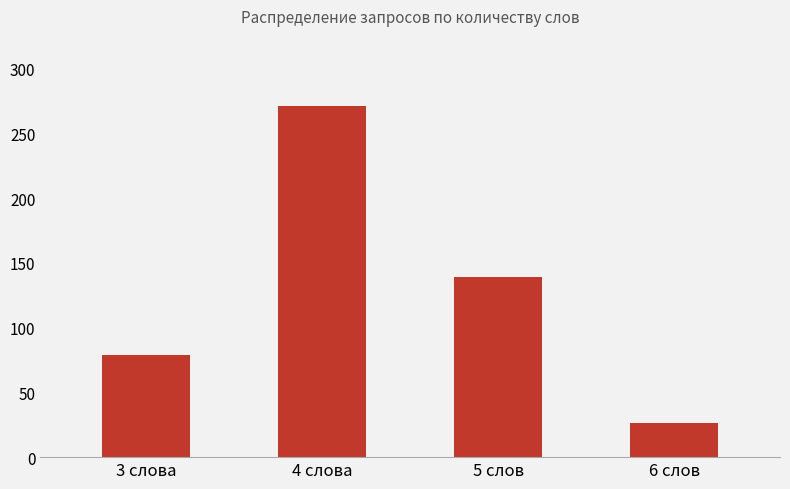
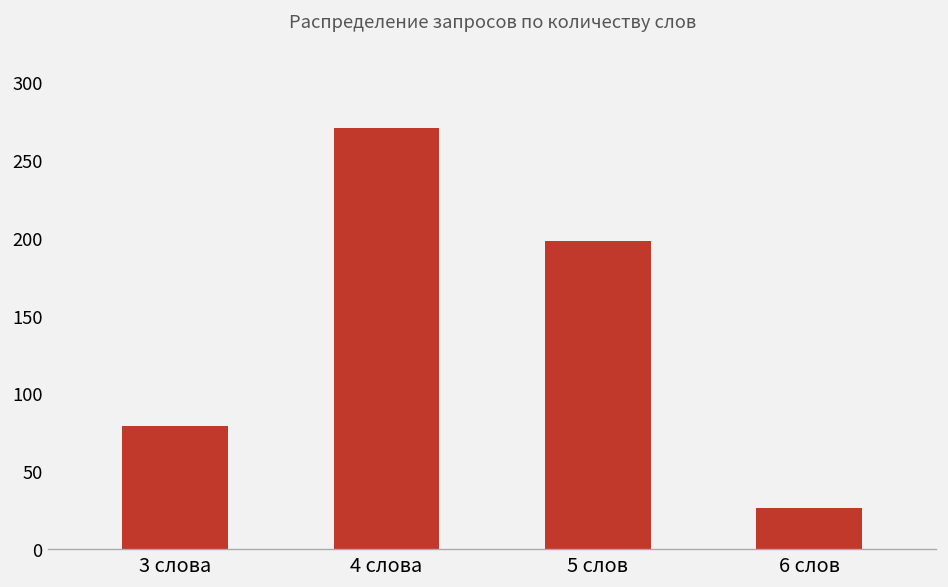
5 слов: 139 -> 198
